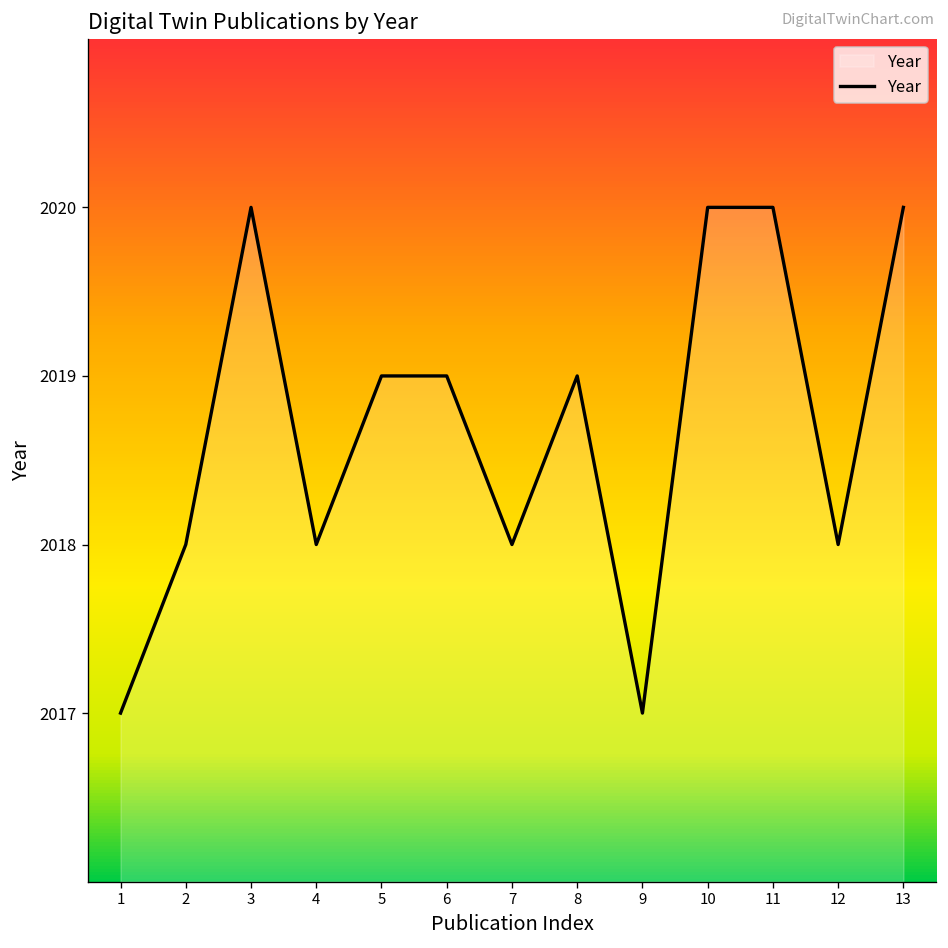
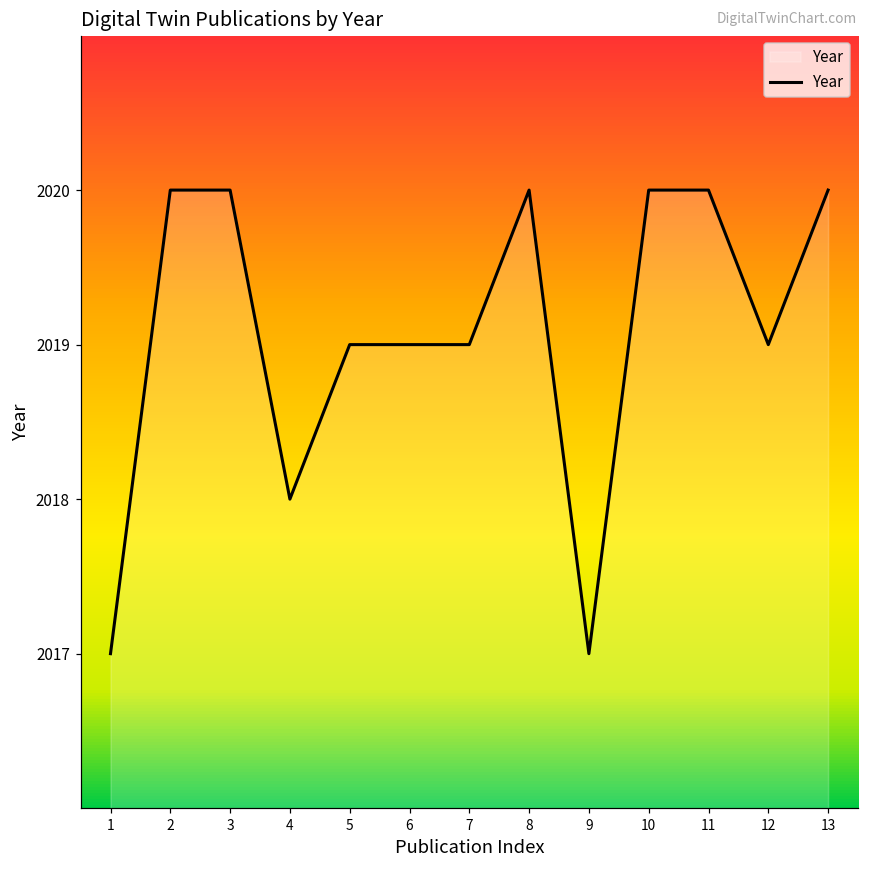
2: 2018 -> 2020
7: 2018 -> 2019
8: 2019 -> 2020
12: 2018 -> 2019
